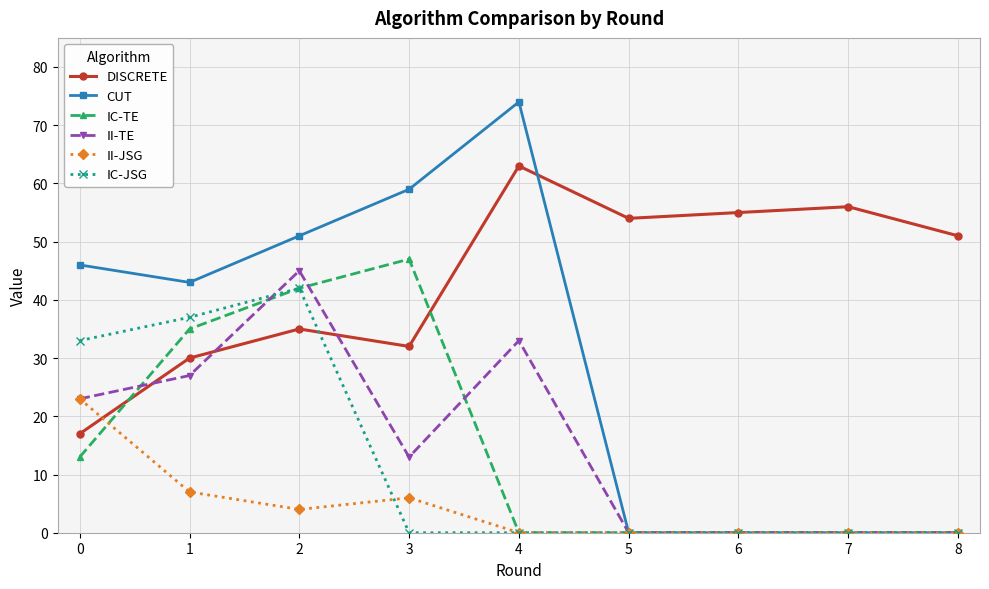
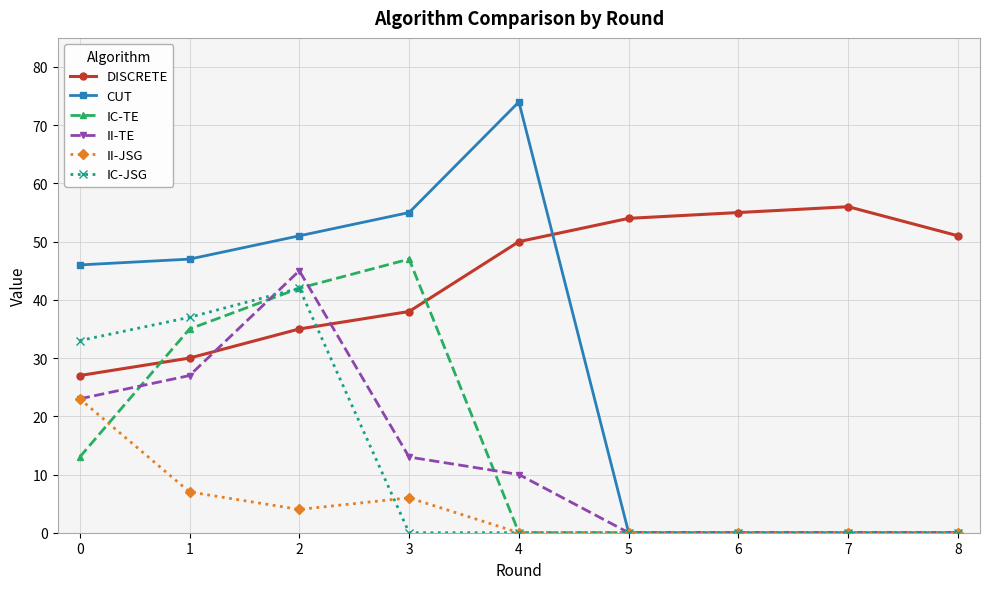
DISCRETE, 0: 17 -> 27
CUT, 1: 43 -> 47
DISCRETE, 3: 32 -> 38
CUT, 3: 59 -> 55
DISCRETE, 4: 63 -> 50
II-TE, 4: 33 -> 10
